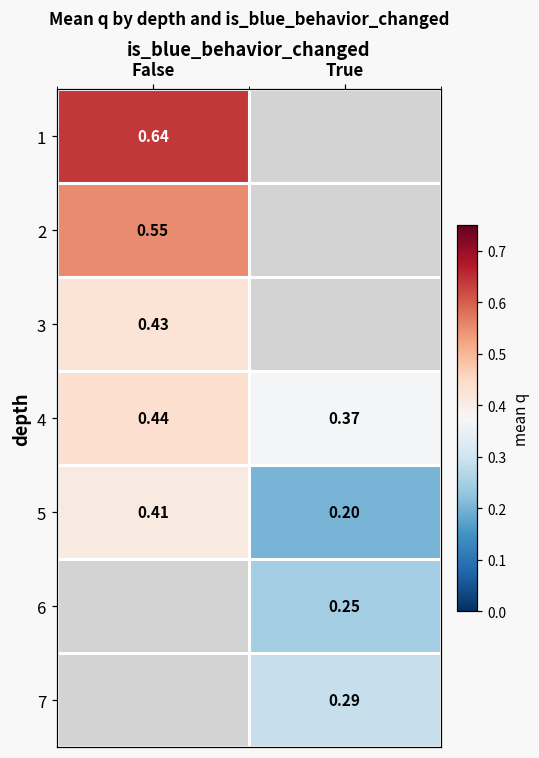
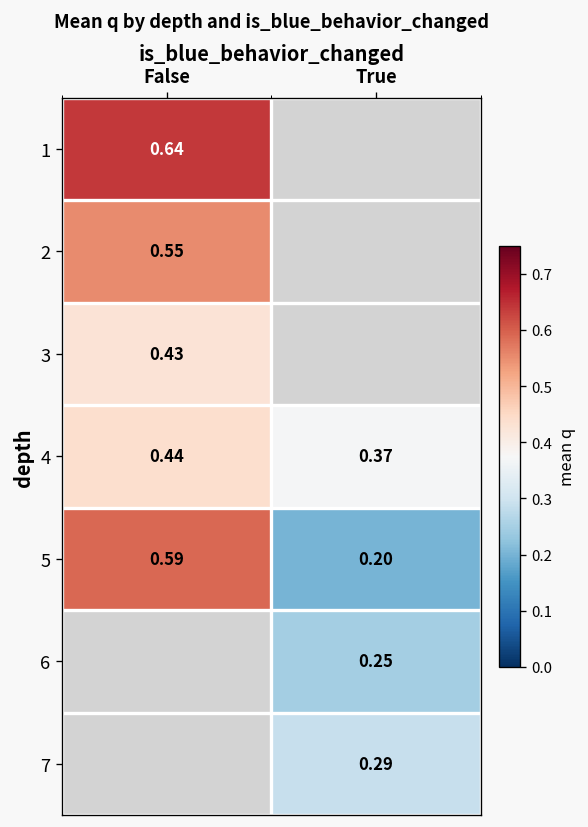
5, False: 0.41 -> 0.59
